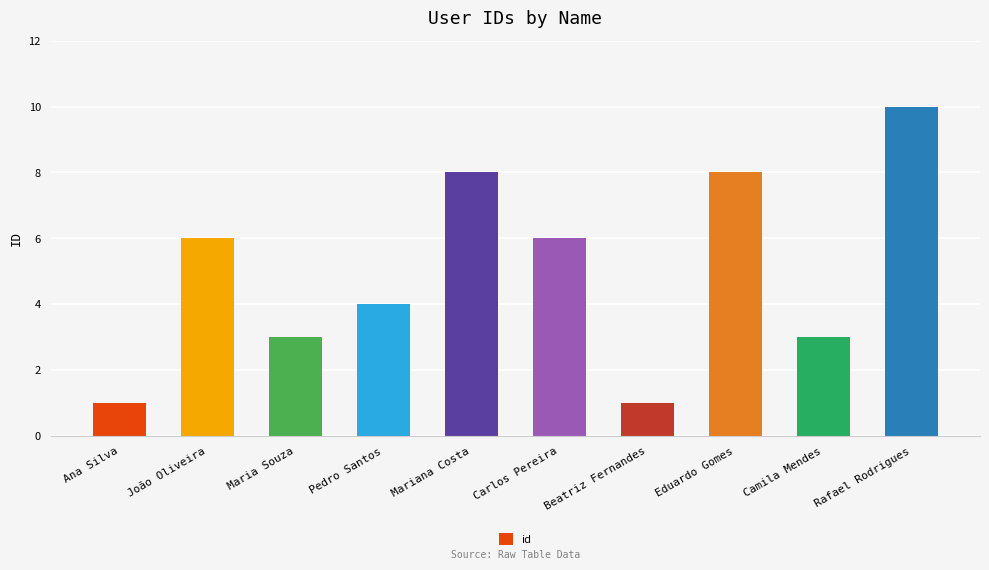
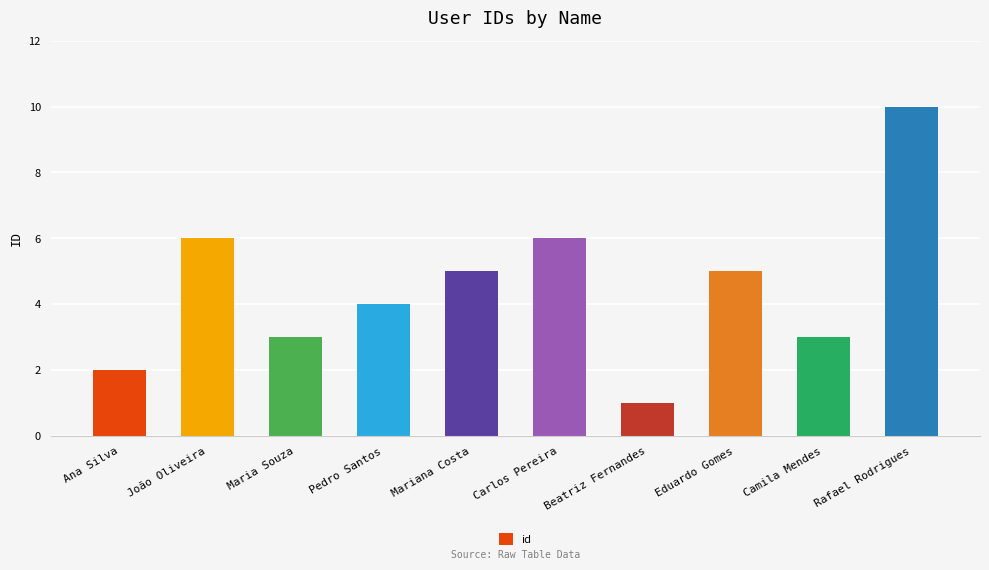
Ana Silva: 1 -> 2
Mariana Costa: 8 -> 5
Eduardo Gomes: 8 -> 5
